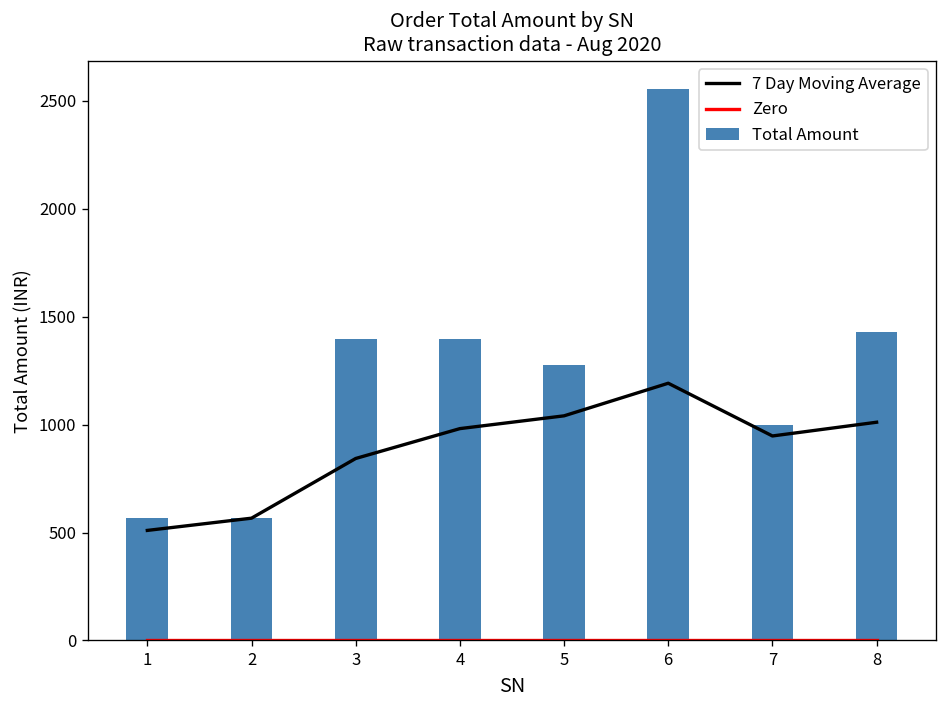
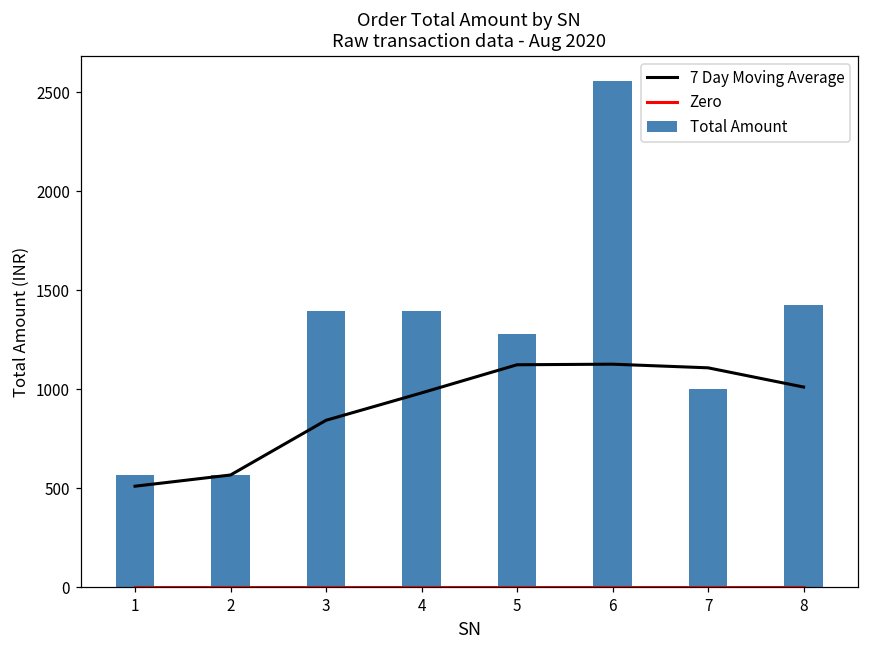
7 Day Moving Average, 5: 1040 -> 1120
7 Day Moving Average, 6: 1190 -> 1130
7 Day Moving Average, 7: 950 -> 1110
